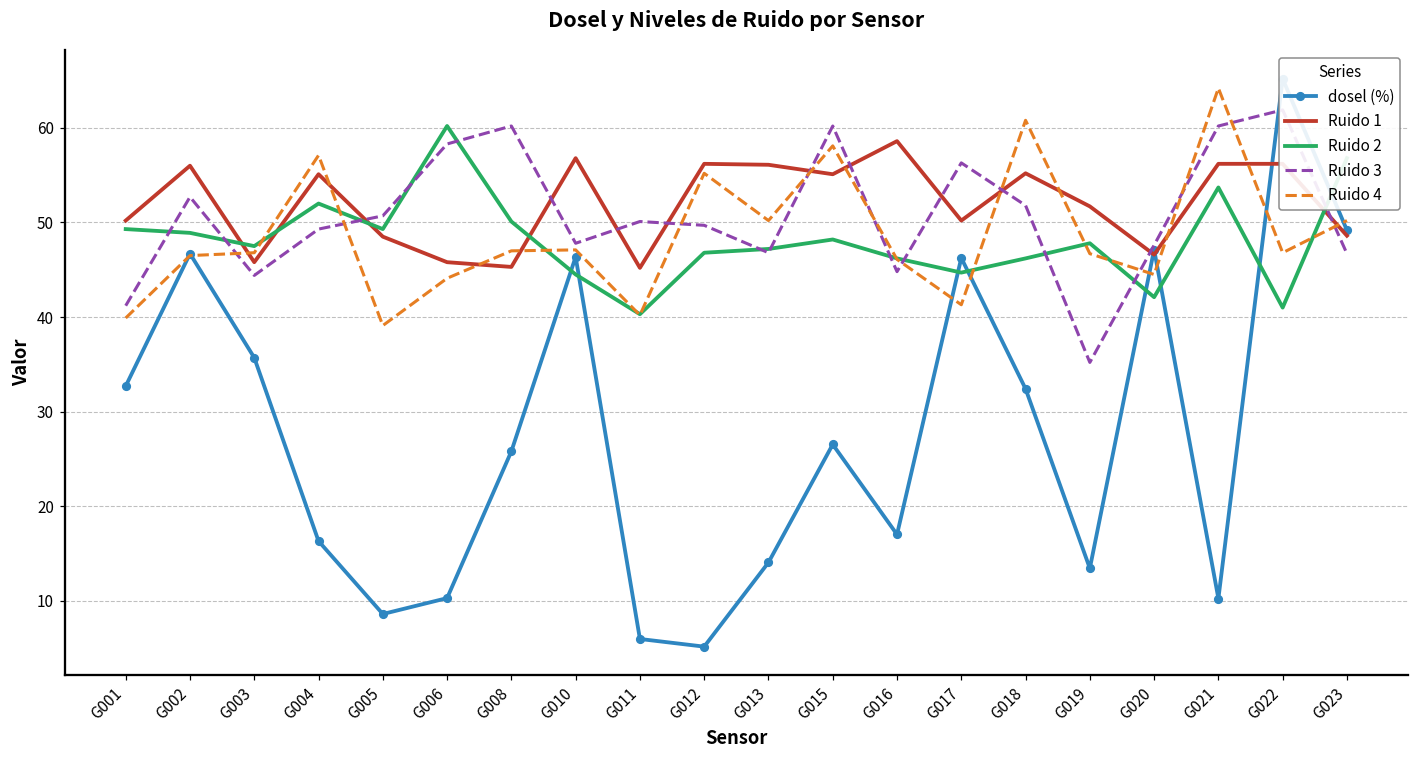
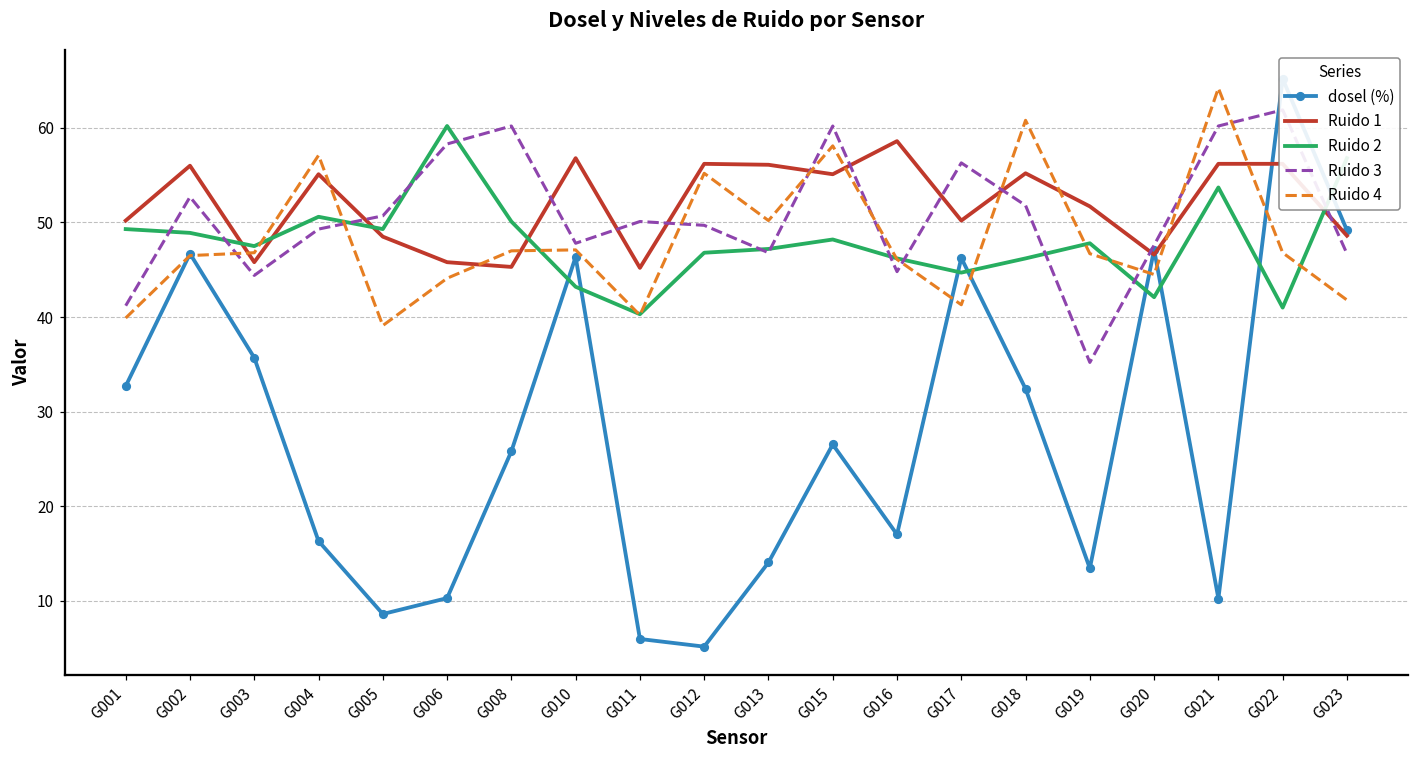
Ruido 2, G004: 52 -> 51
Ruido 2, G010: 45 -> 43
Ruido 4, G023: 50 -> 42
